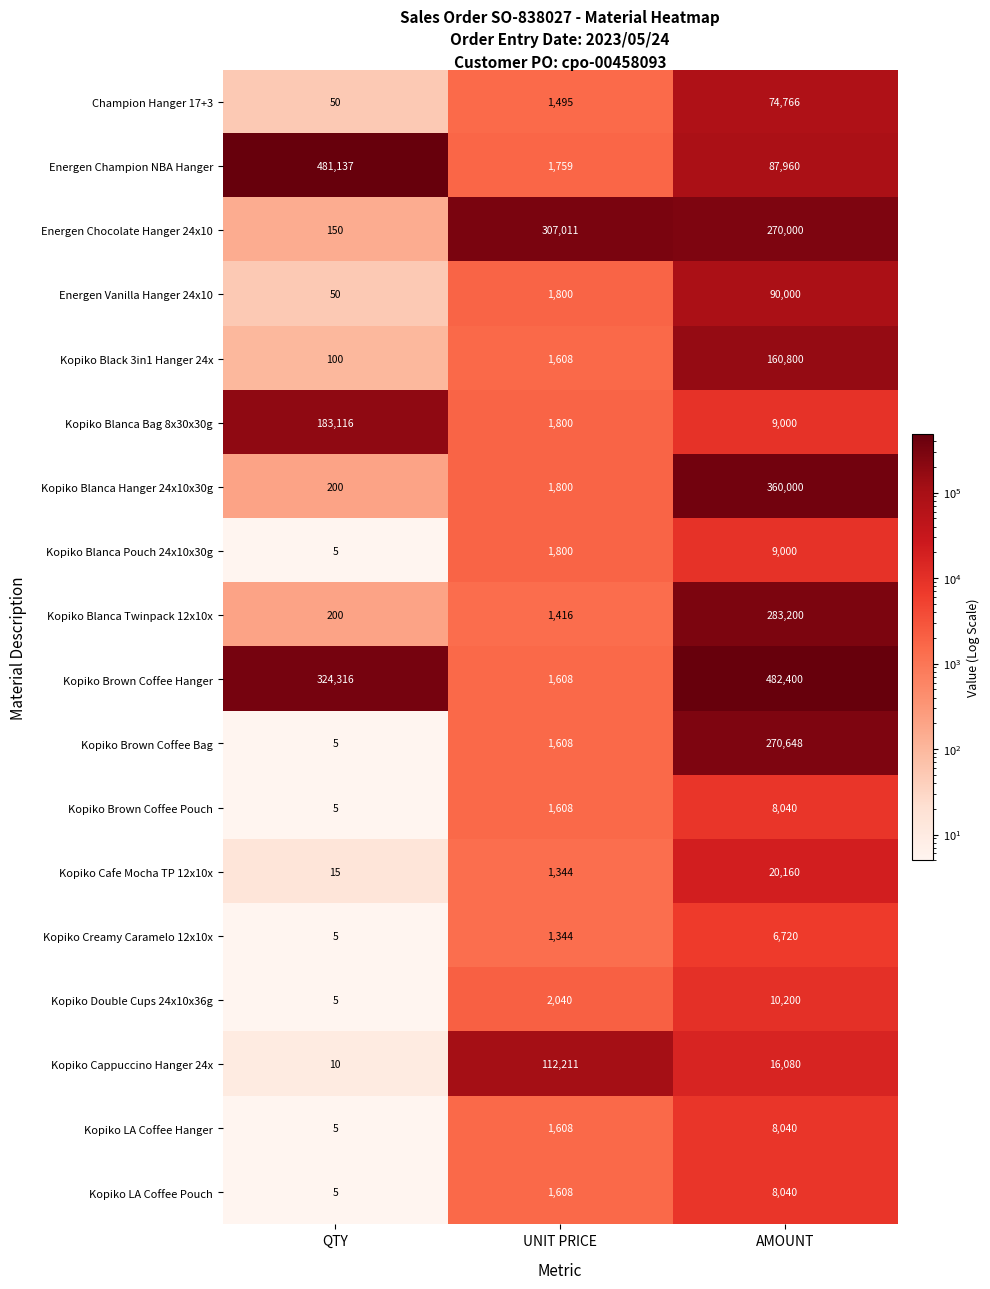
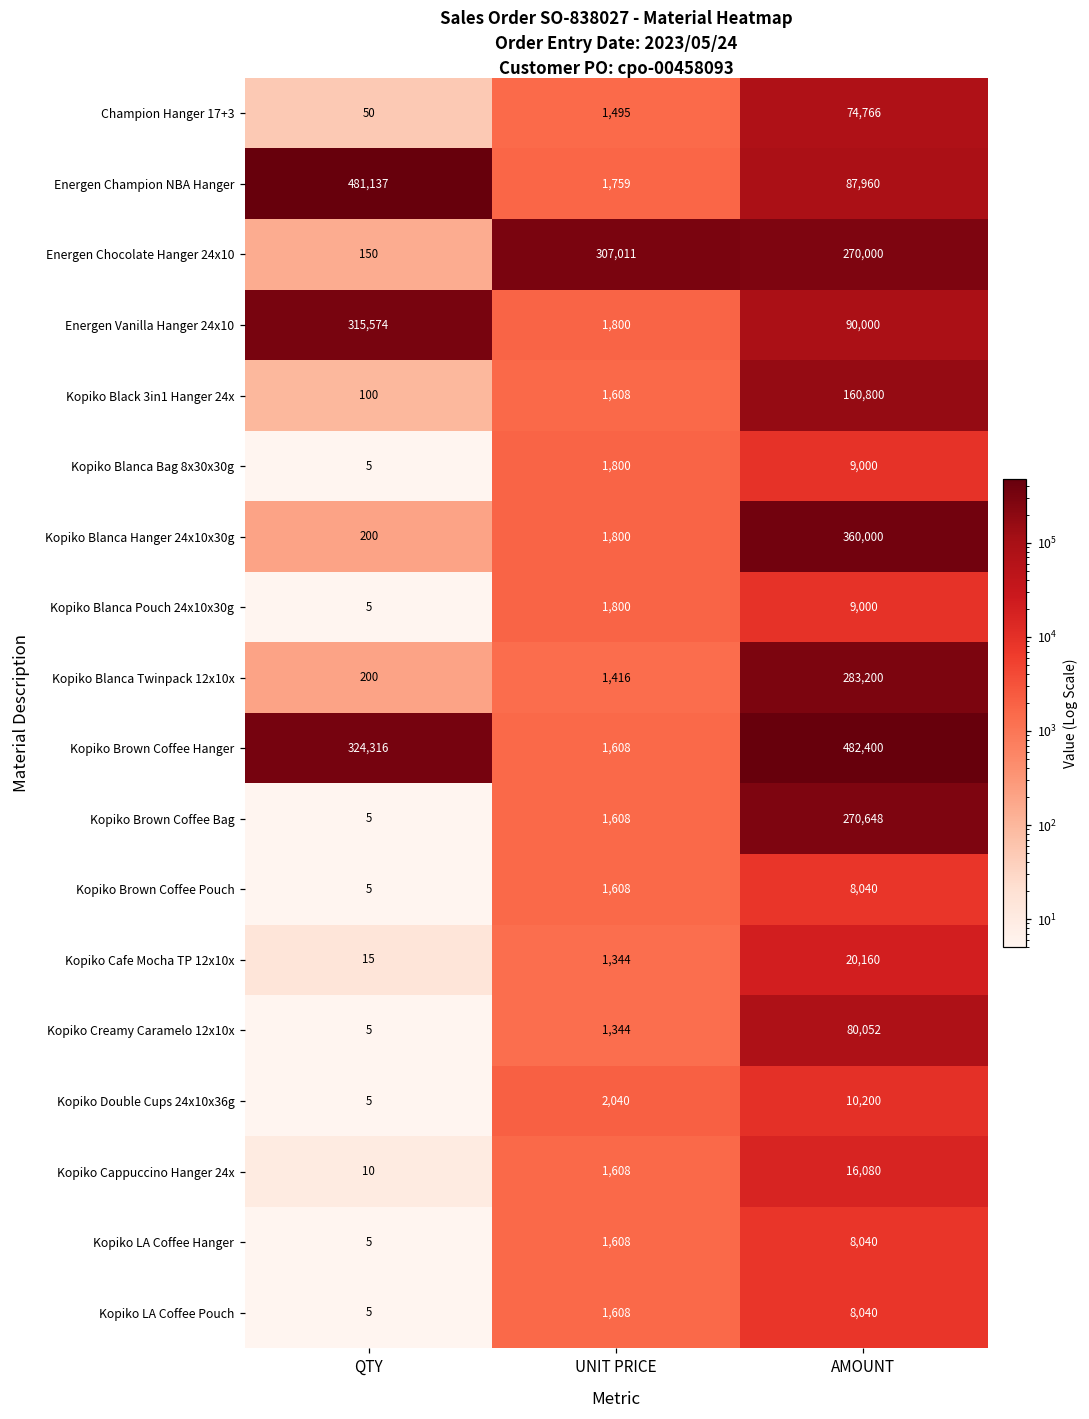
Energen Vanilla Hanger 24x10, QTY: 50 -> 315,574
Kopiko Blanca Bag 8x30x30g, QTY: 183,116 -> 5
Kopiko Creamy Caramelo 12x10x, AMOUNT: 6,720 -> 80,052
Kopiko Cappuccino Hanger 24x, UNIT PRICE: 112,211 -> 1,608
